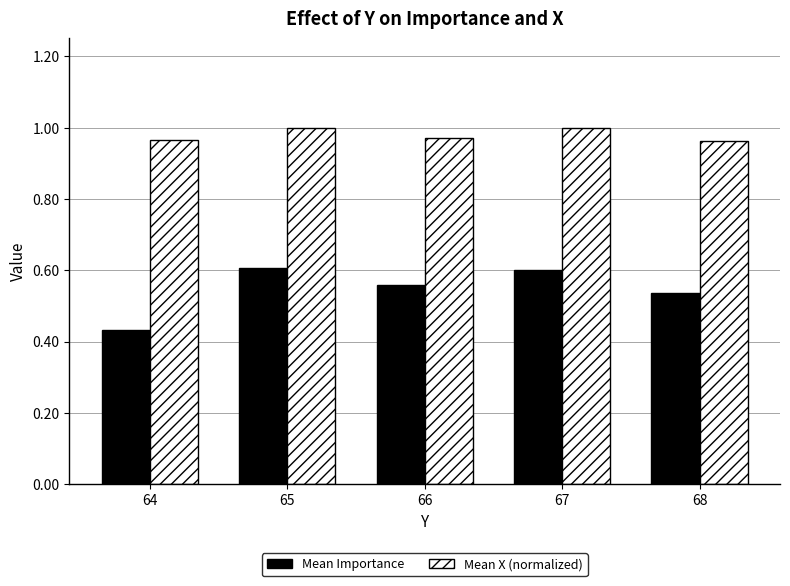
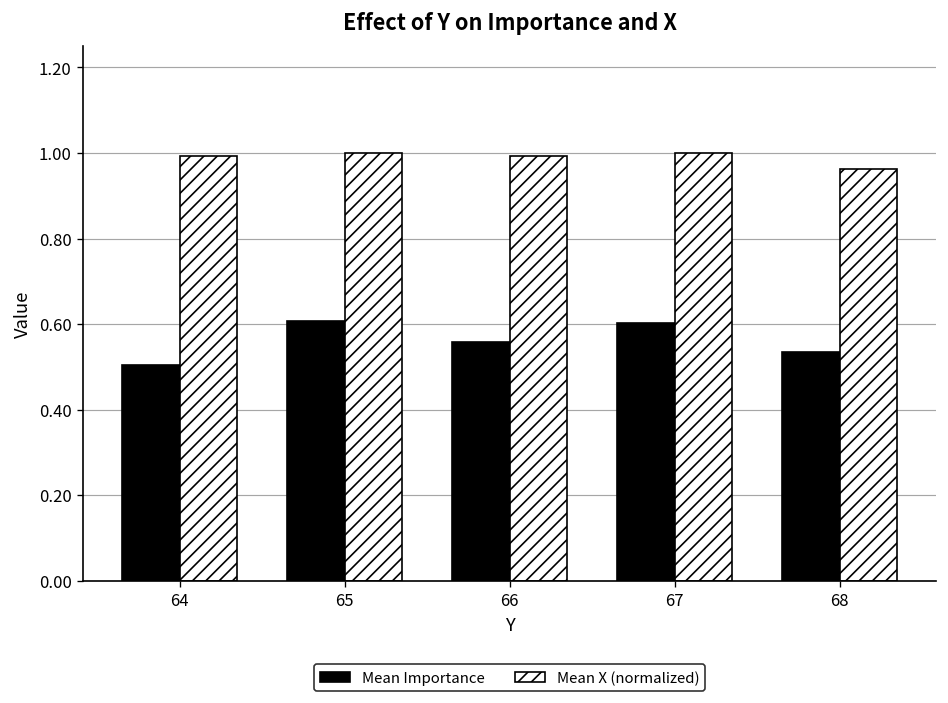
Mean Importance, 64: 0.43 -> 0.50
Mean X (normalized), 64: 0.97 -> 0.99
Mean X (normalized), 66: 0.97 -> 0.99
